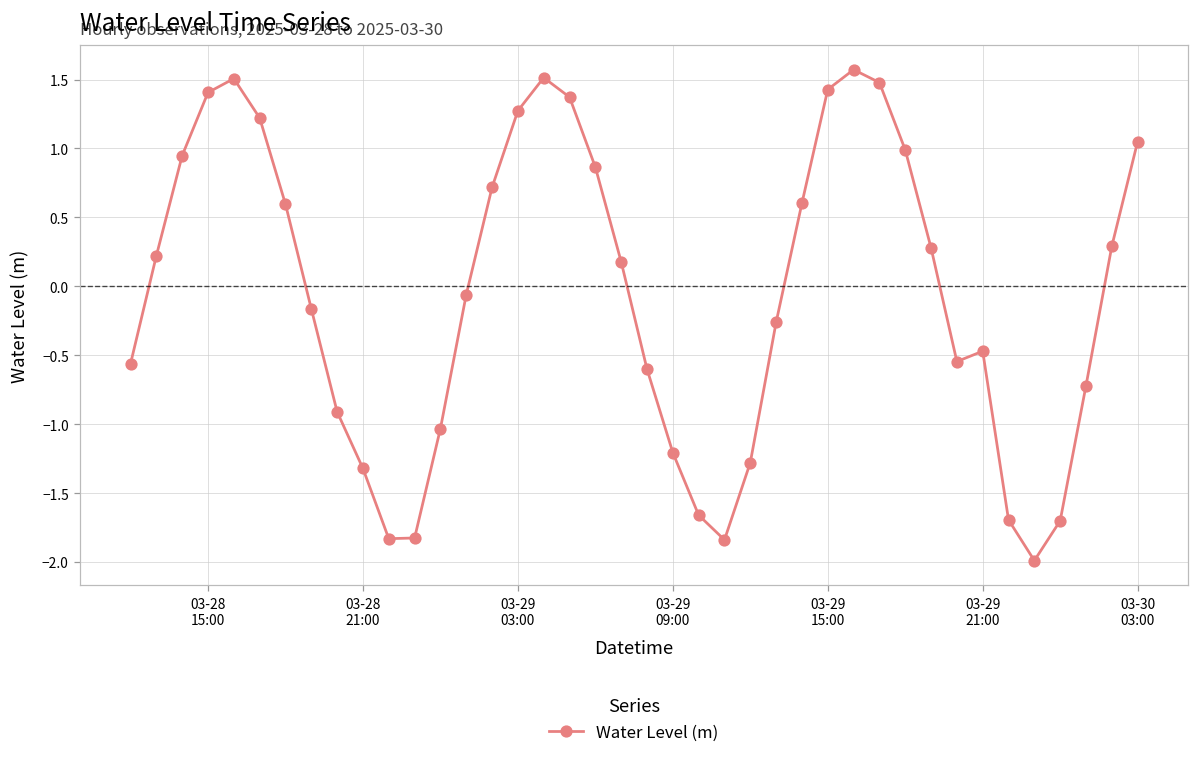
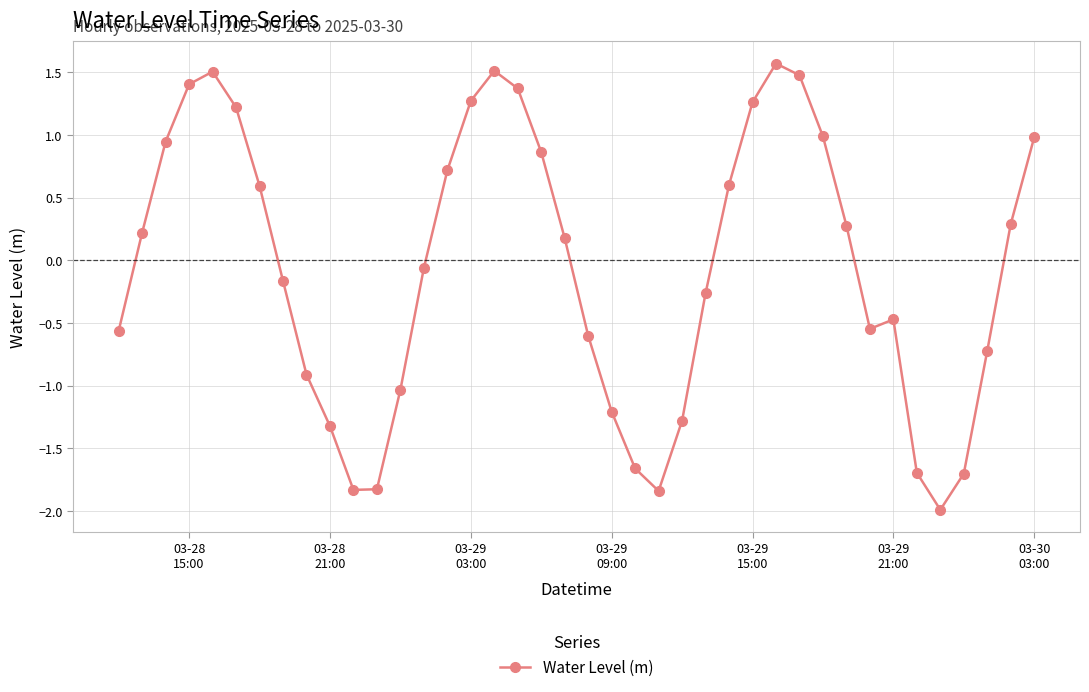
03-29 15:00: 1.43 -> 1.26
03-30 03:00: 1.05 -> 0.98
